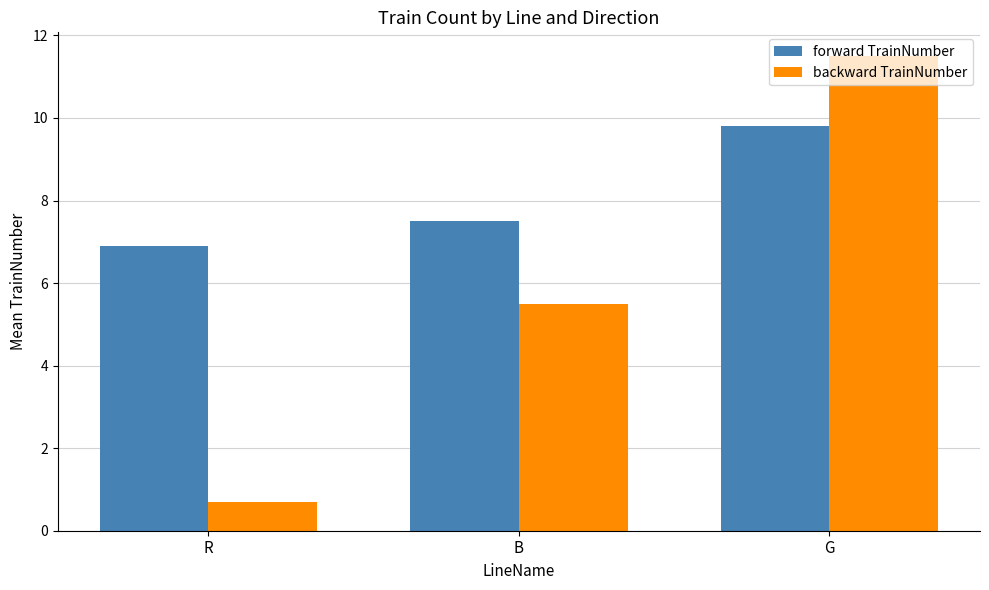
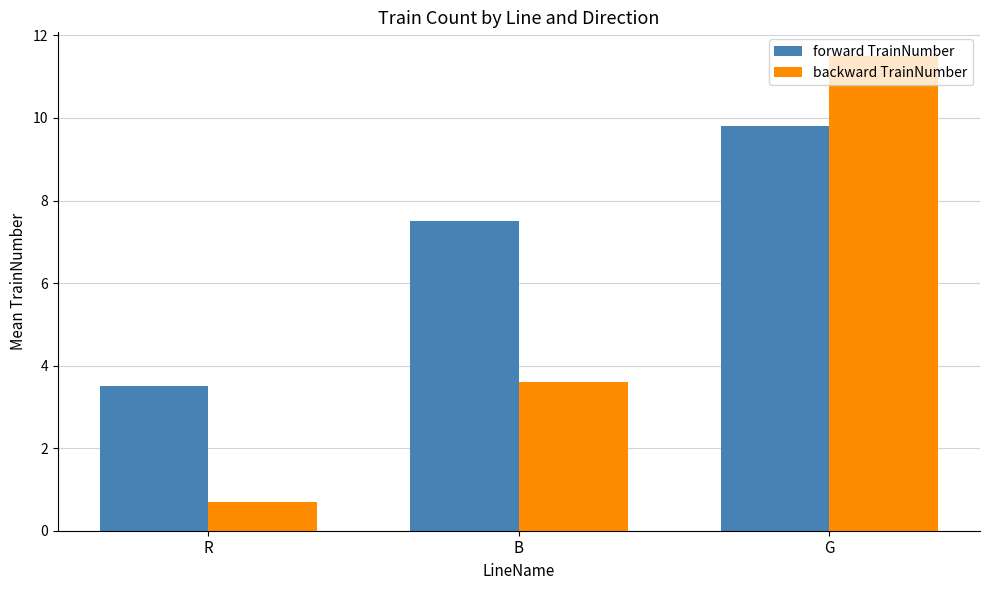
forward TrainNumber, R: 6.9 -> 3.5
backward TrainNumber, B: 5.5 -> 3.6
